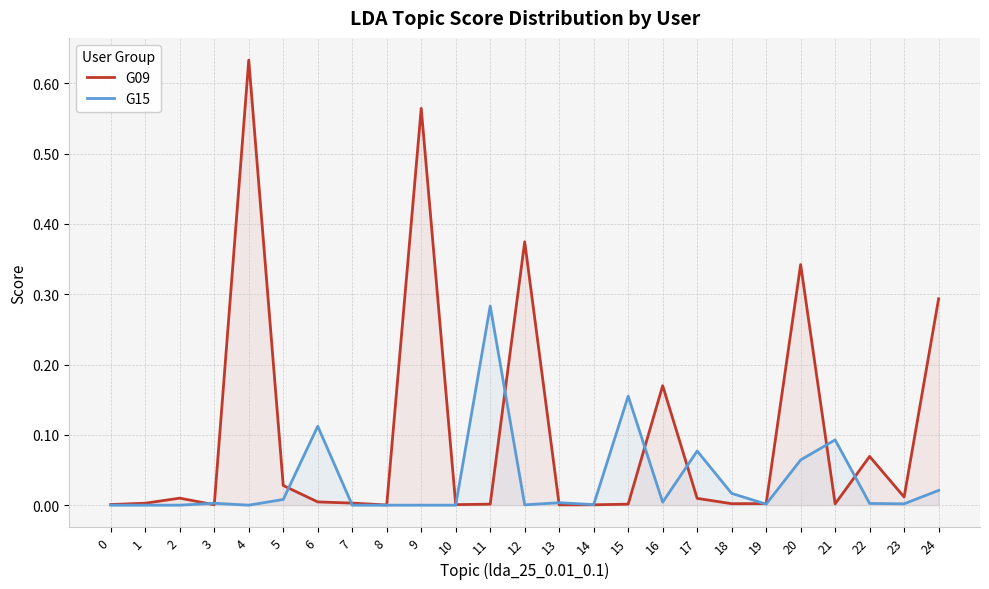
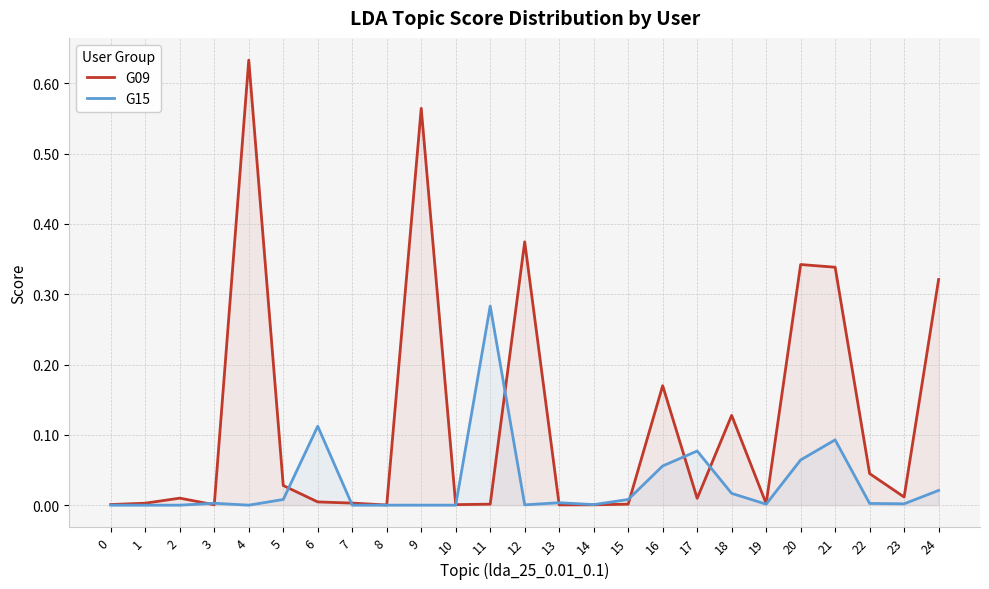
G15, 15: 0.16 -> 0.01
G15, 16: 0.00 -> 0.06
G09, 18: 0.00 -> 0.13
G09, 21: 0.00 -> 0.34
G09, 22: 0.07 -> 0.04
G09, 24: 0.29 -> 0.32
